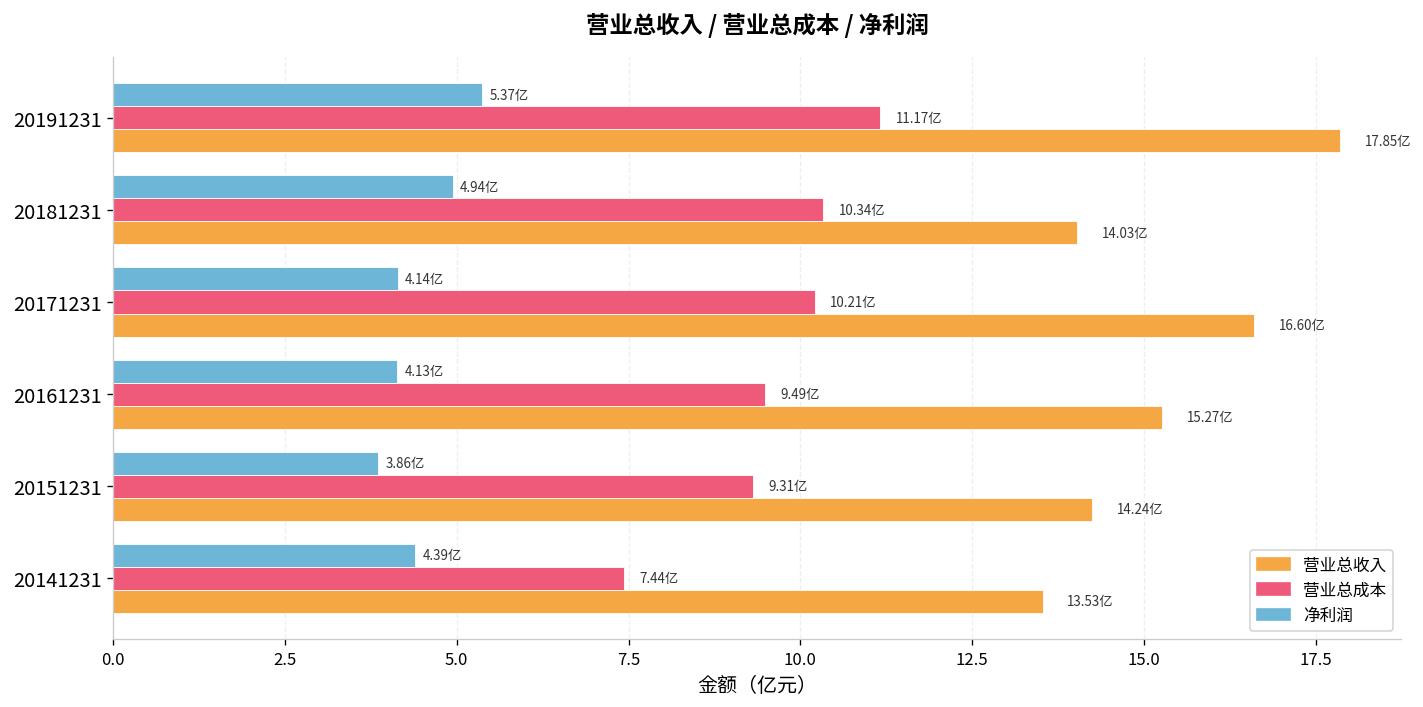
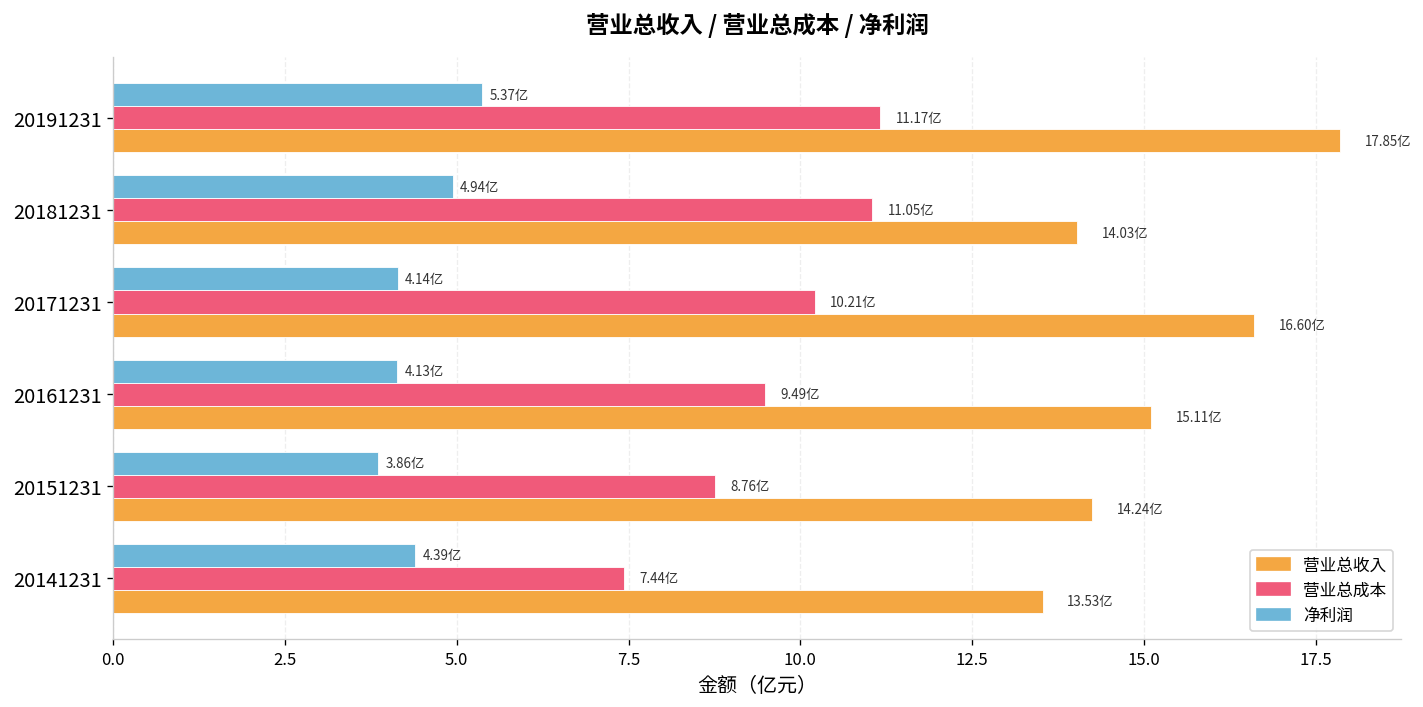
营业总成本, 20181231: 10.34亿 -> 11.05亿
营业总收入, 20161231: 15.27亿 -> 15.11亿
营业总成本, 20151231: 9.31亿 -> 8.76亿
